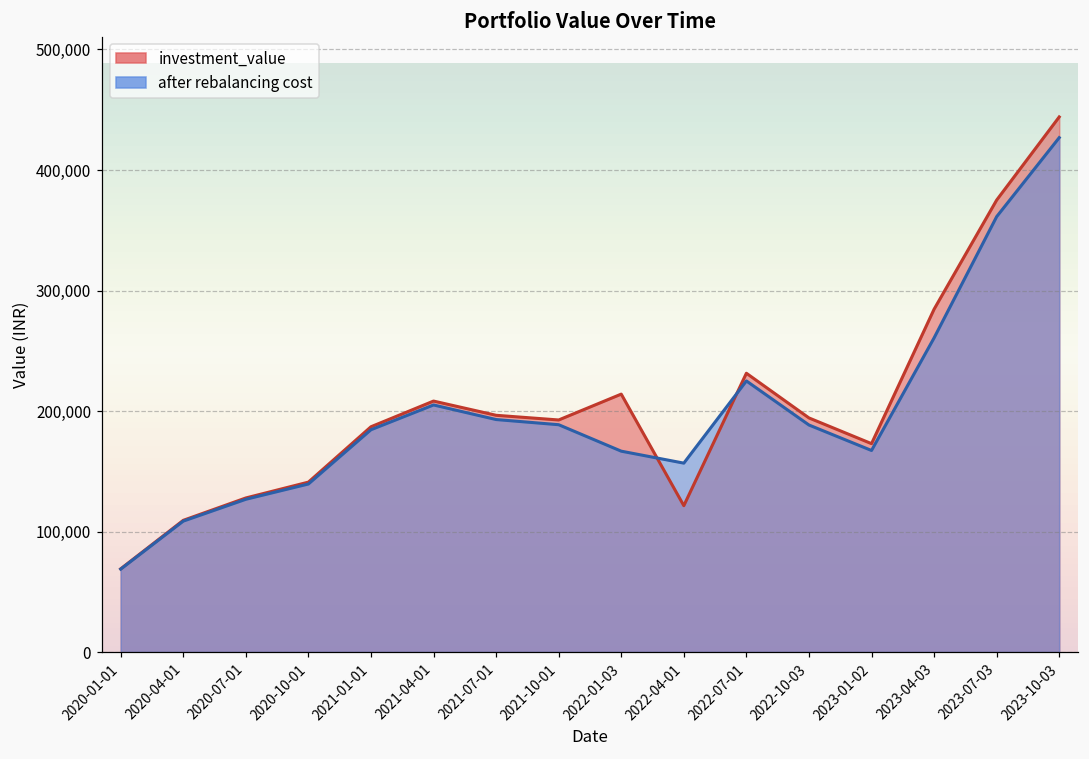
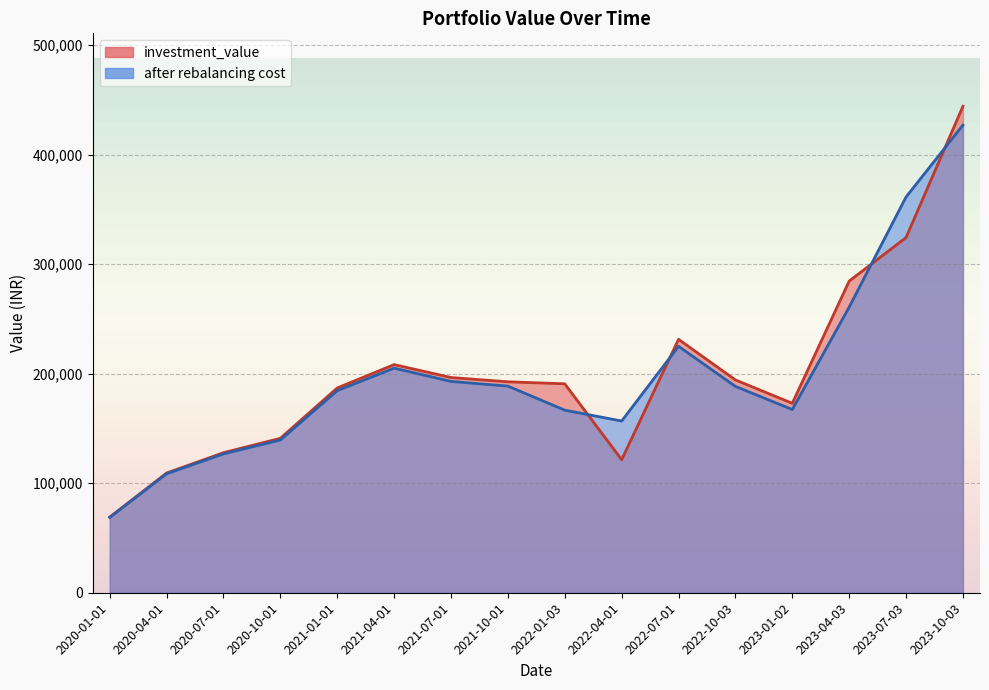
investment_value, 2022-01-03: 214,000 -> 191,000
investment_value, 2023-07-03: 375,000 -> 324,000
